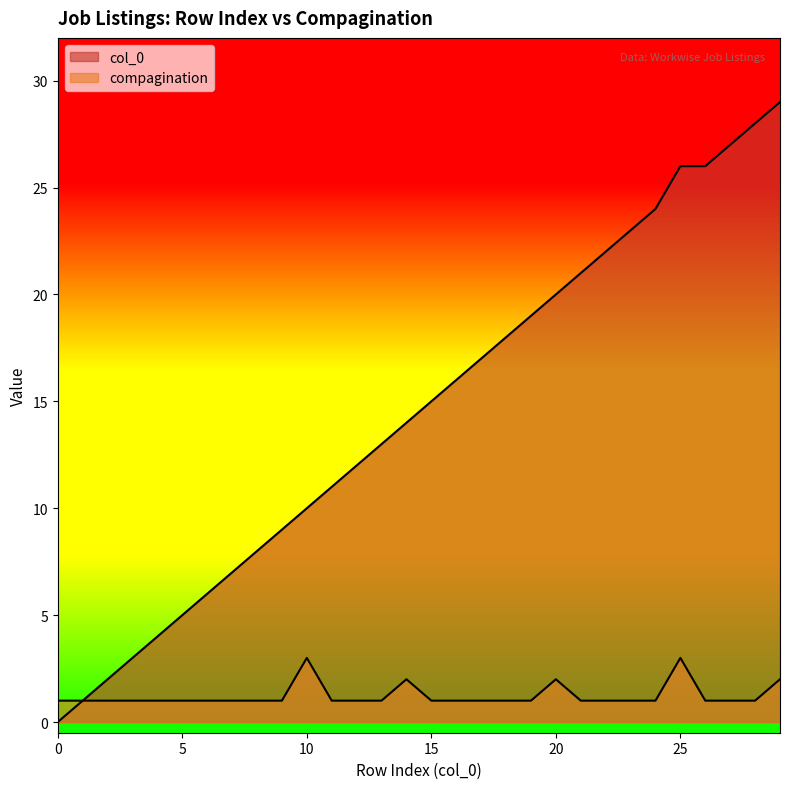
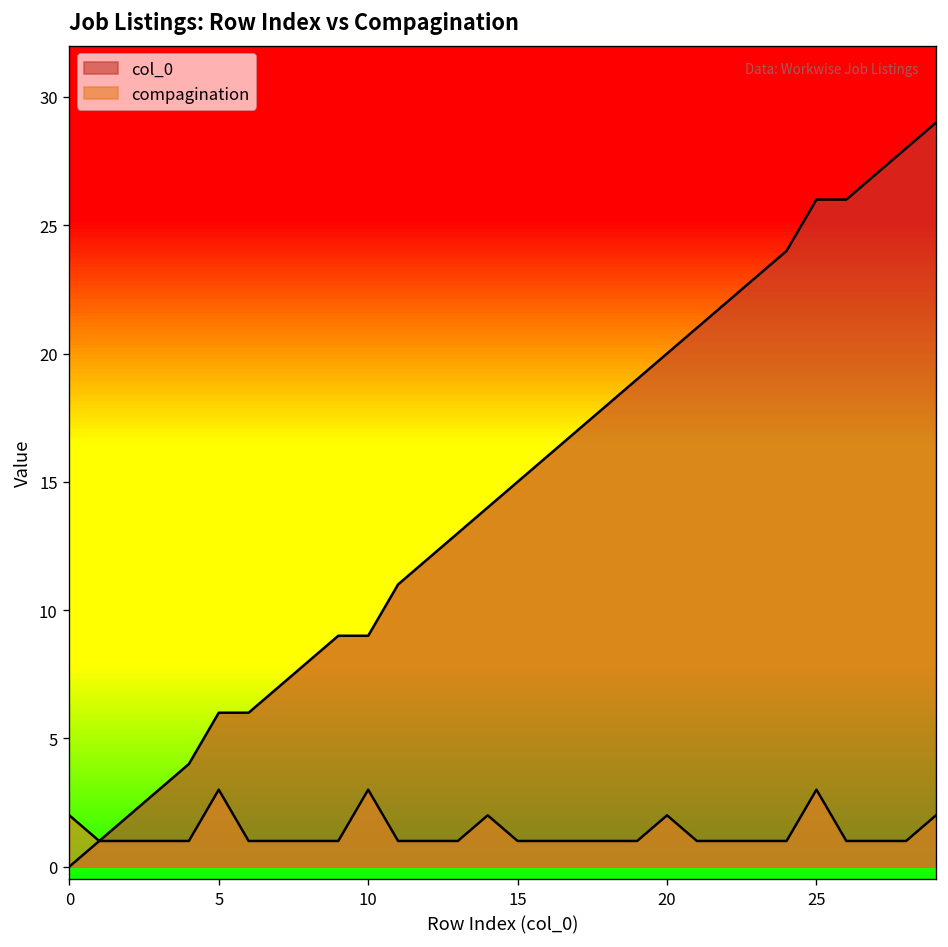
compagination, 0: 1 -> 2
col_0, 5: 5 -> 6
compagination, 5: 1 -> 3
col_0, 10: 10 -> 9
